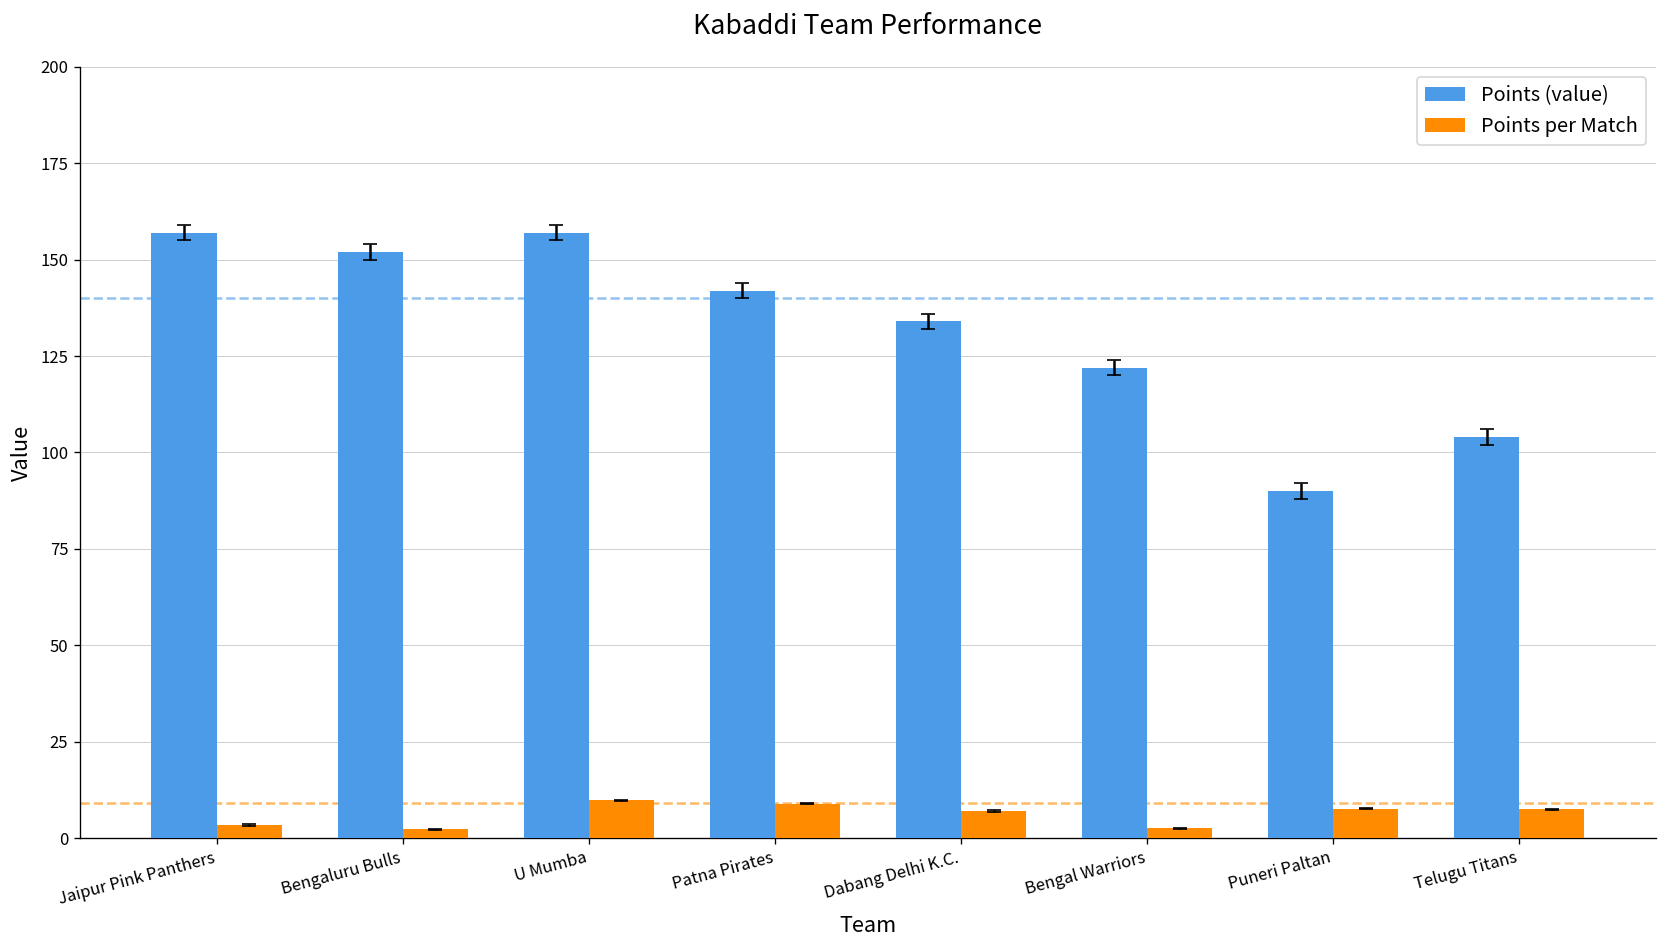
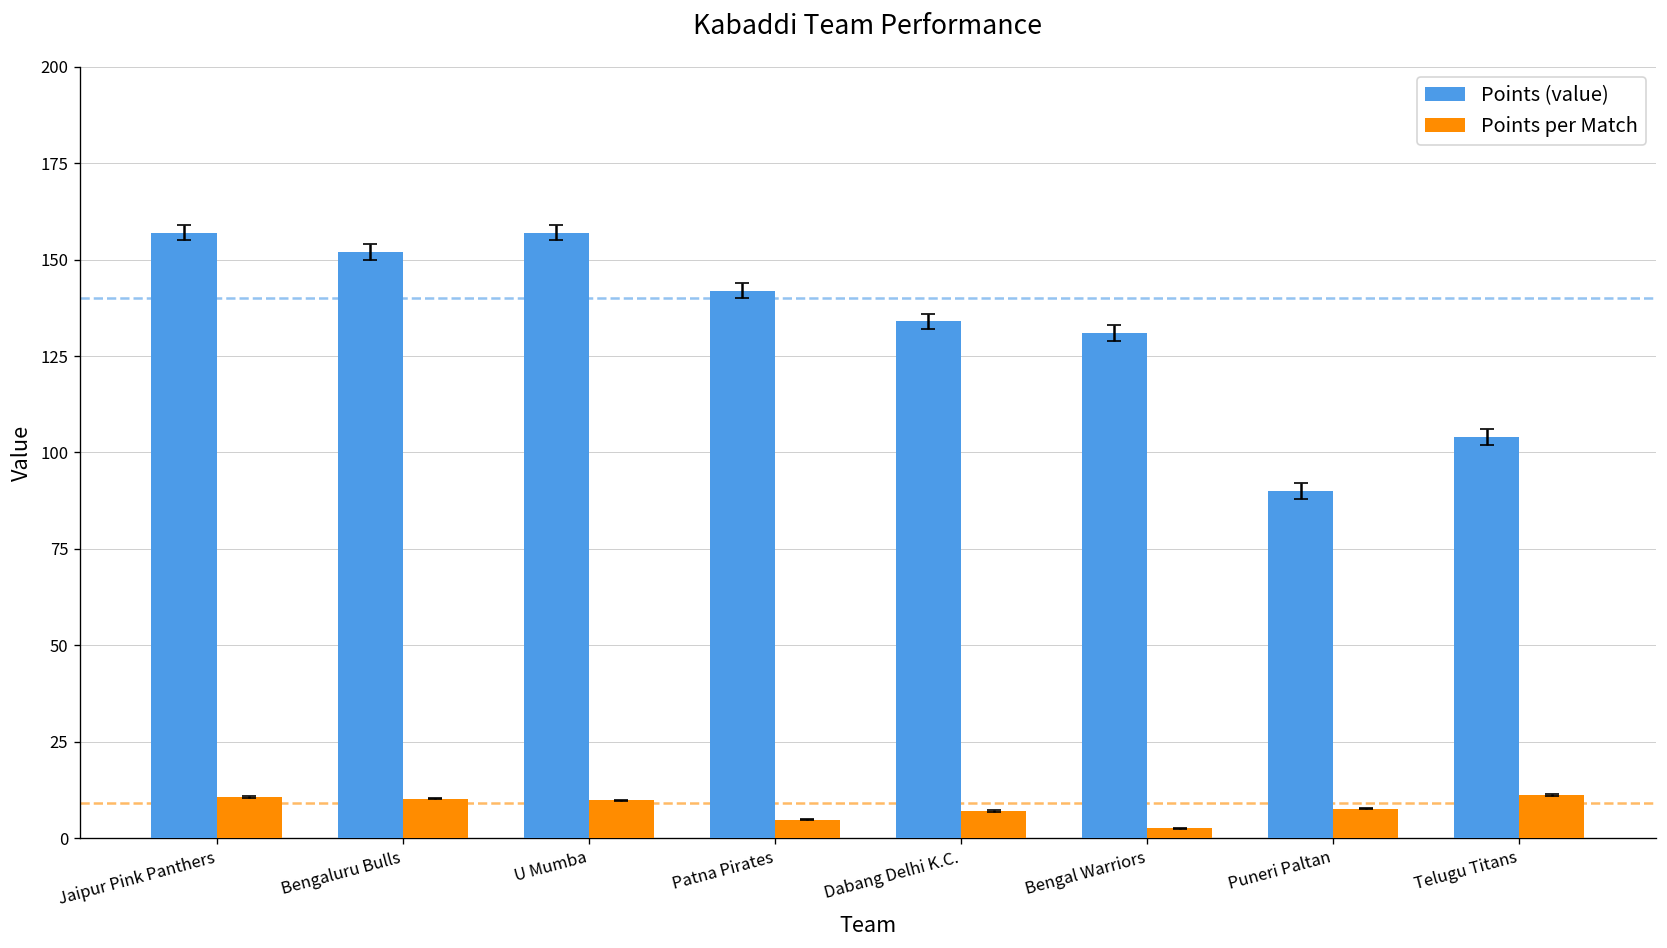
Points per Match, Jaipur Pink Panthers: 3 -> 11
Points per Match, Bengaluru Bulls: 2 -> 10
Points per Match, Patna Pirates: 9 -> 5
Points (value), Bengal Warriors: 122 -> 131
Points per Match, Telugu Titans: 7 -> 11
